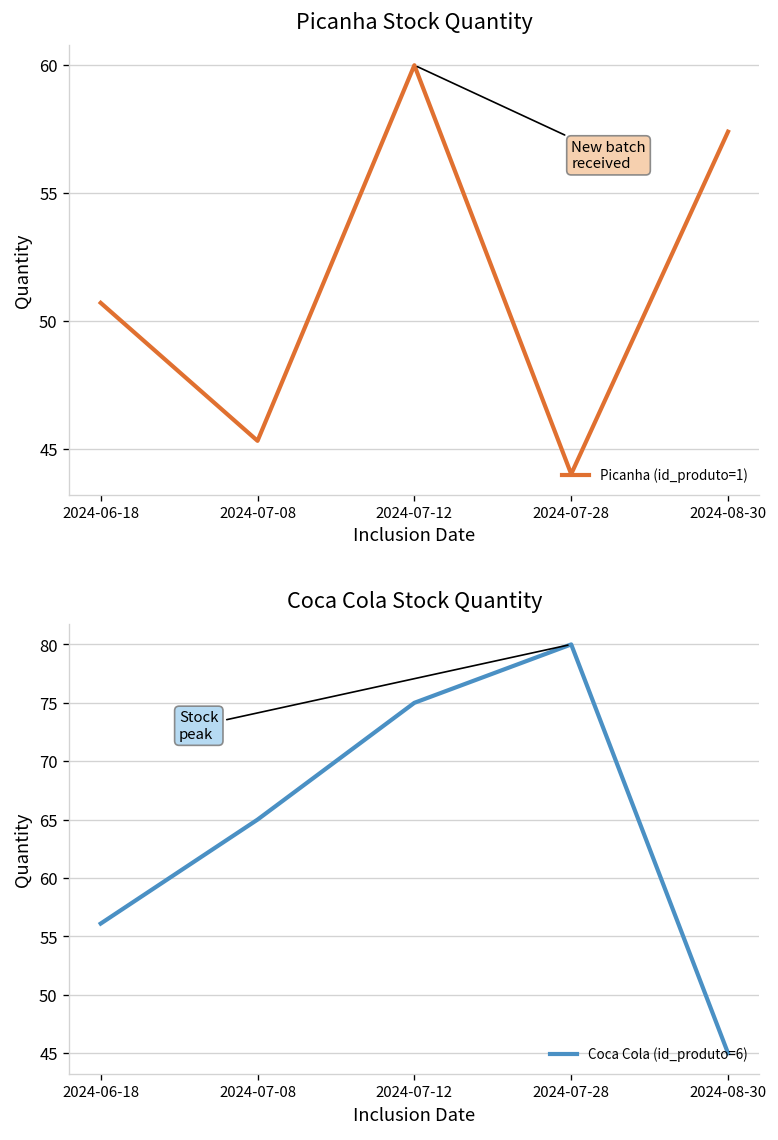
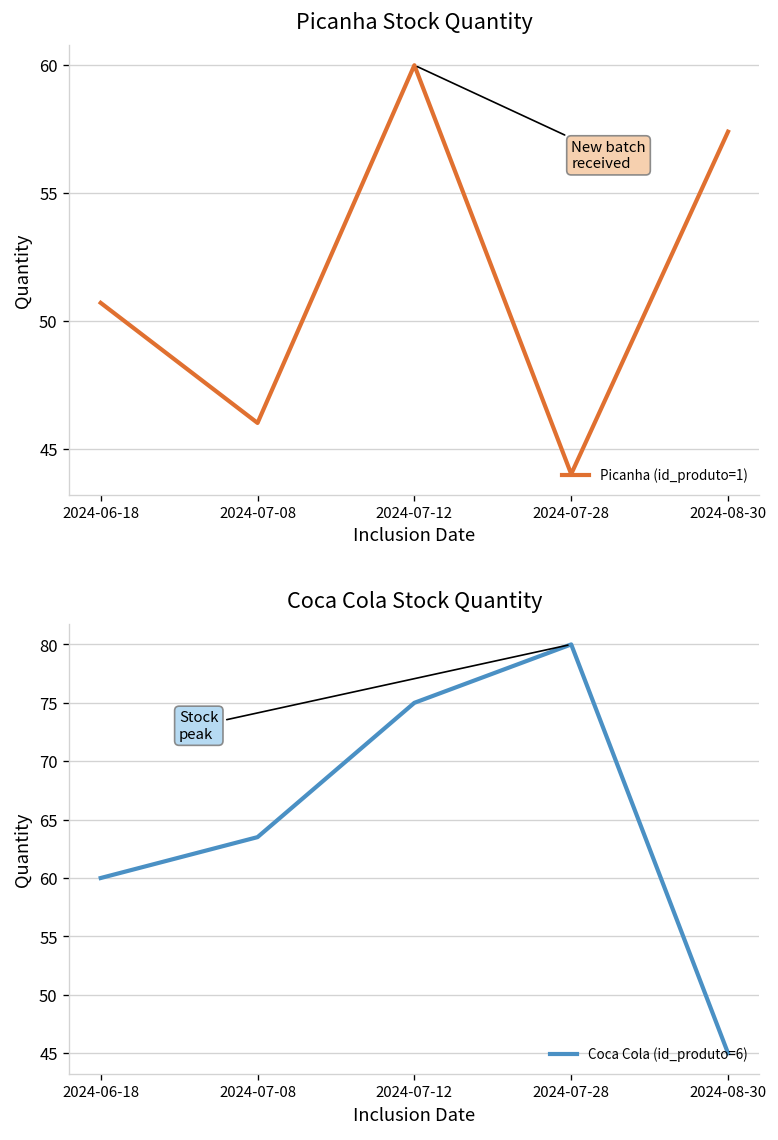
Picanha Stock Quantity, 2024-07-08: 45.3 -> 46.0
Coca Cola Stock Quantity, 2024-06-18: 56 -> 60
Coca Cola Stock Quantity, 2024-07-08: 65 -> 64
